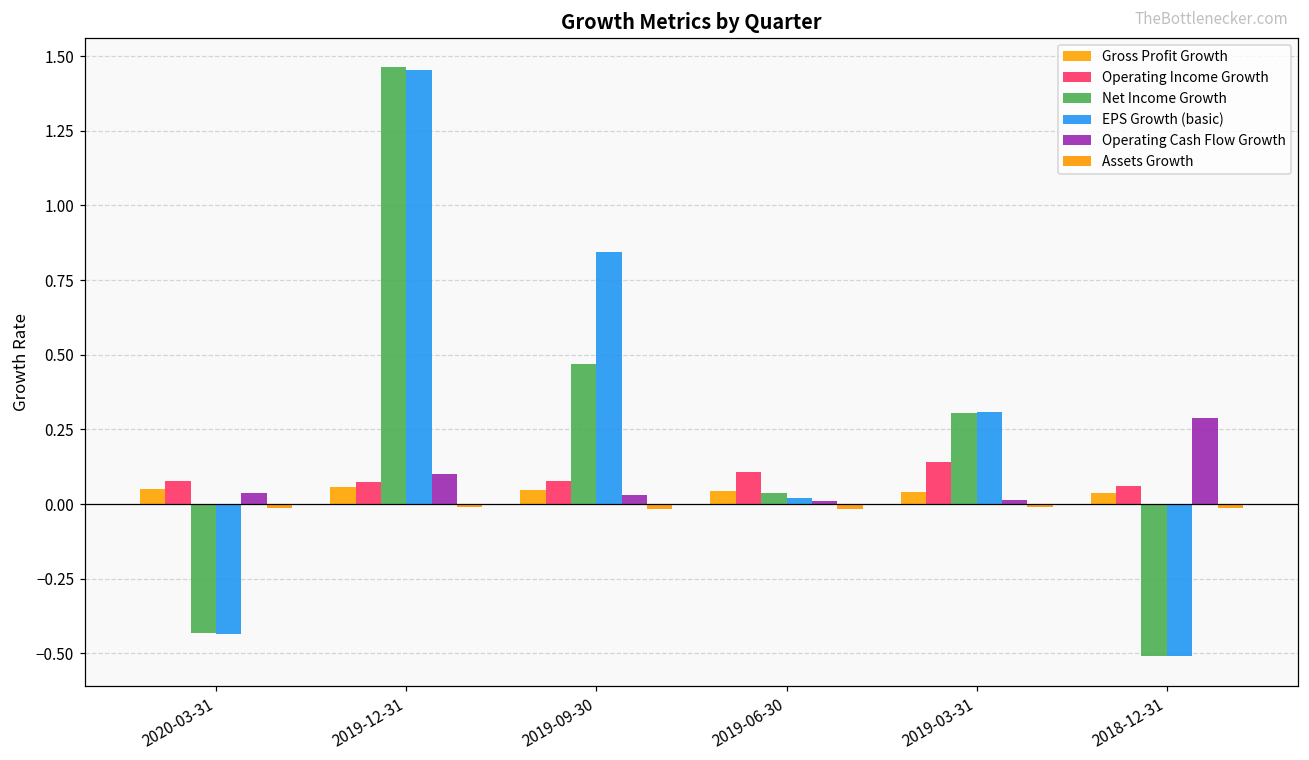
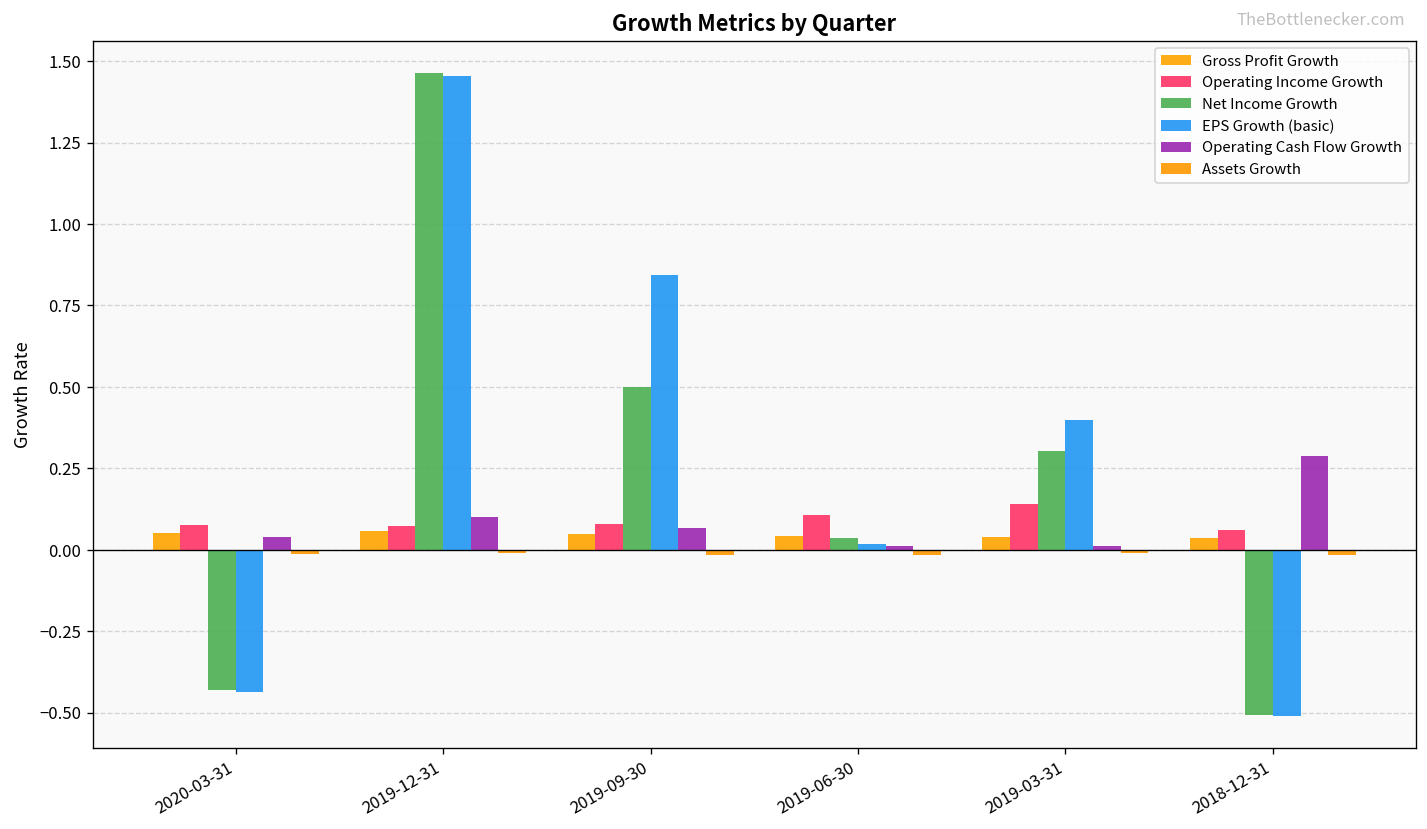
Net Income Growth, 2019-09-30: 0.47 -> 0.50
Operating Cash Flow Growth, 2019-09-30: 0.03 -> 0.07
EPS Growth (basic), 2019-03-31: 0.31 -> 0.40
